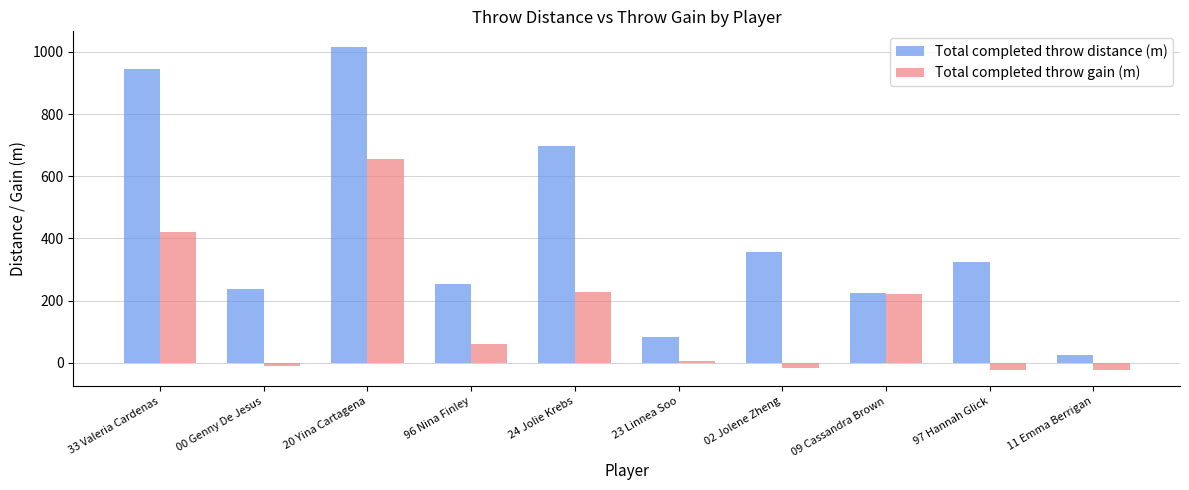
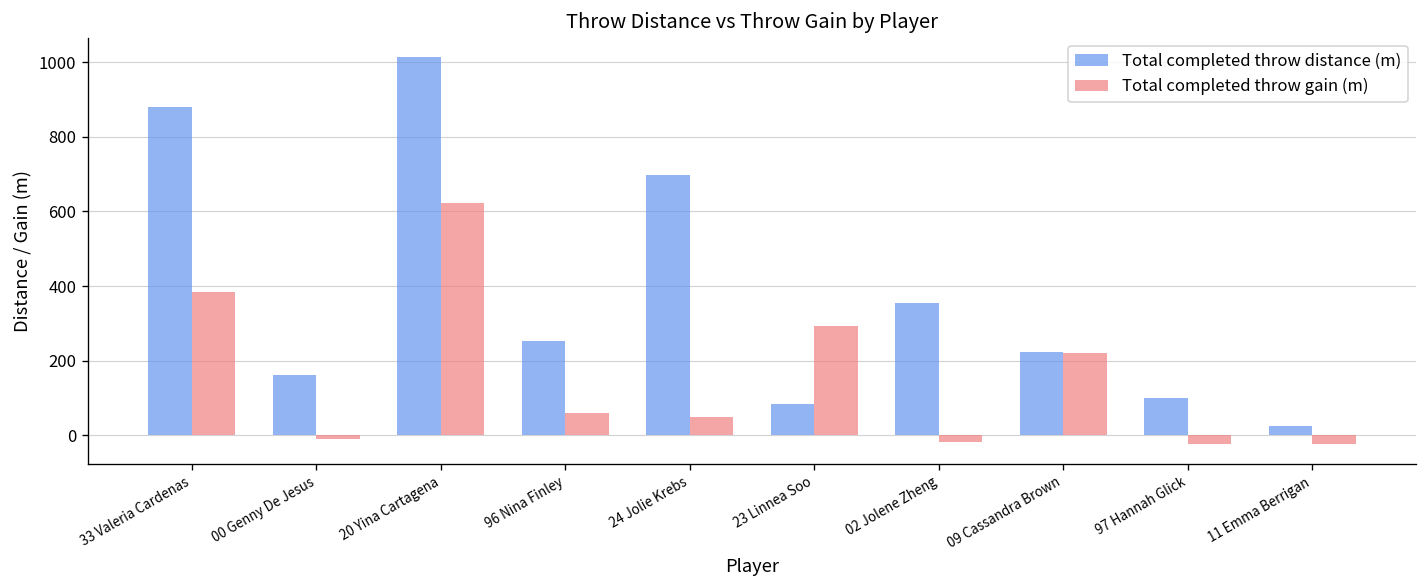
Total completed throw distance (m), 33 Valeria Cardenas: 940 -> 880
Total completed throw gain (m), 33 Valeria Cardenas: 420 -> 380
Total completed throw distance (m), 00 Genny De Jesus: 240 -> 160
Total completed throw gain (m), 20 Yina Cartagena: 660 -> 620
Total completed throw gain (m), 24 Jolie Krebs: 230 -> 50
Total completed throw gain (m), 23 Linnea Soo: 10 -> 290
Total completed throw distance (m), 97 Hannah Glick: 330 -> 100
